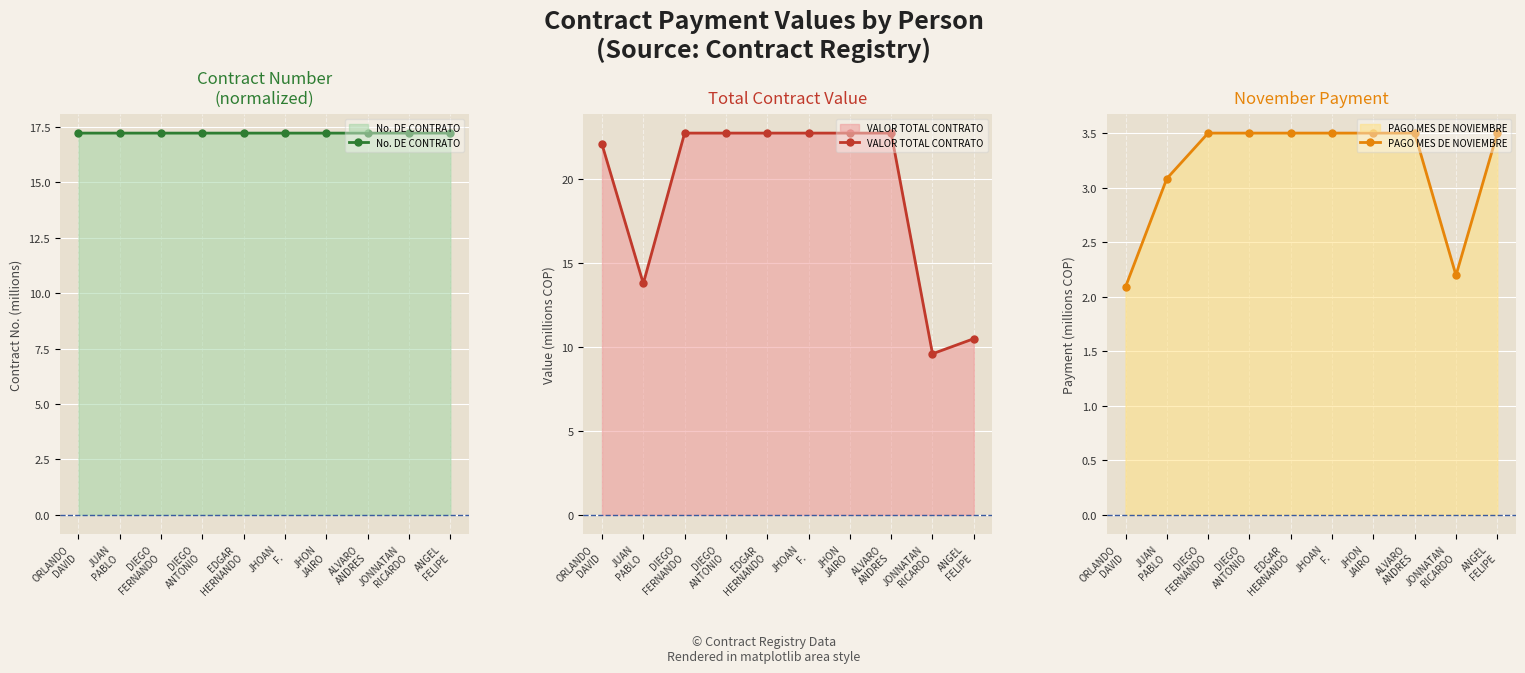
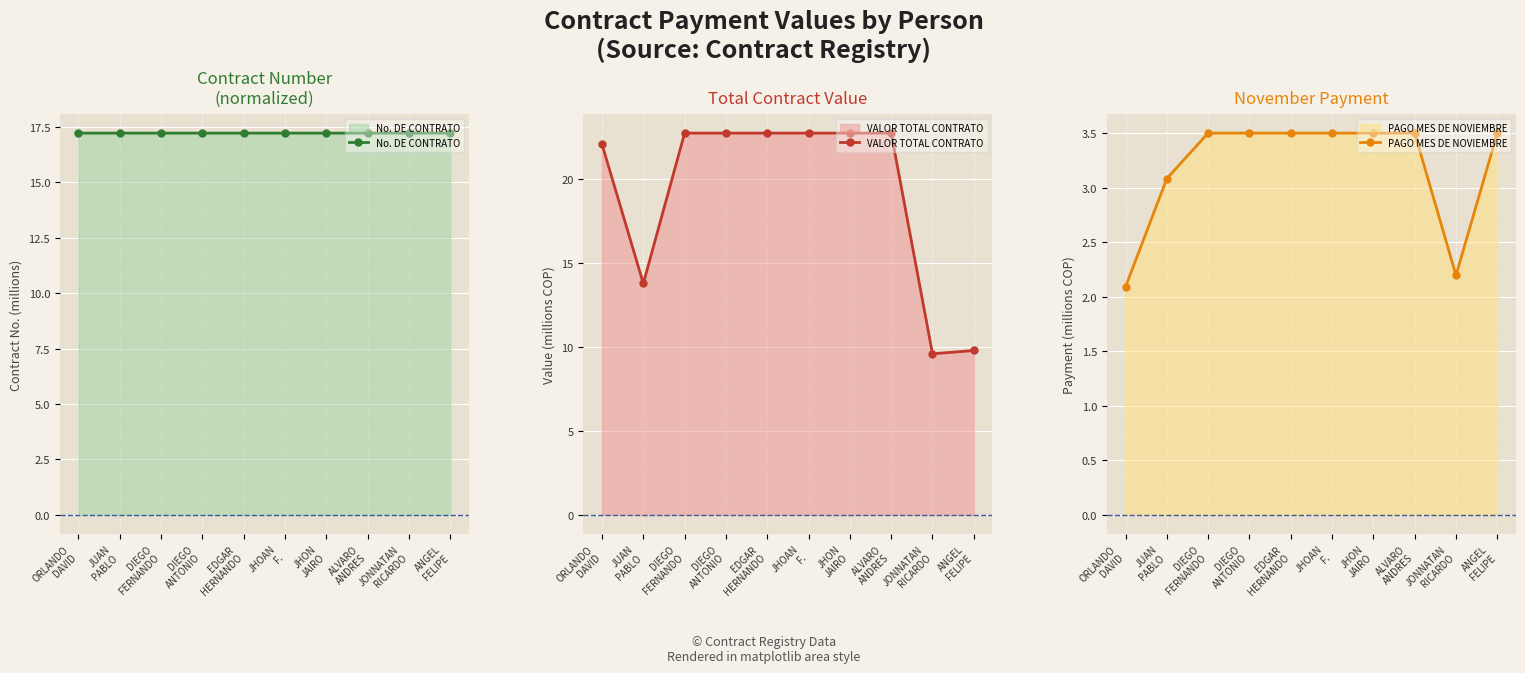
Total Contract Value, ANGEL FELIPE: 10.5 -> 9.8
